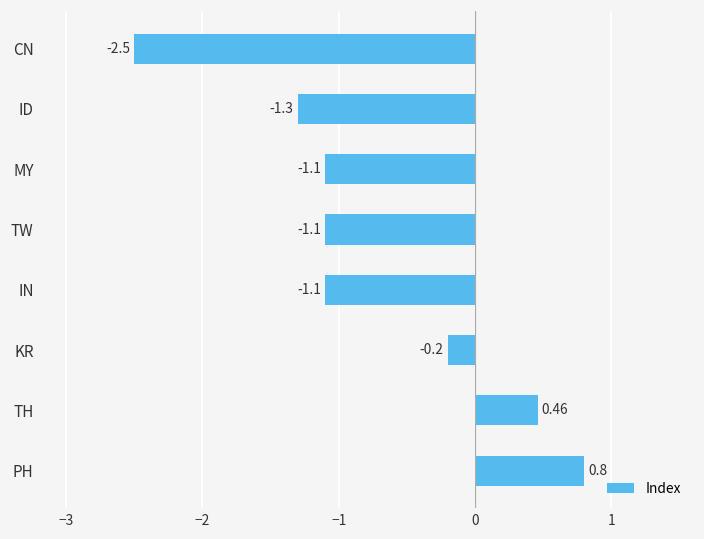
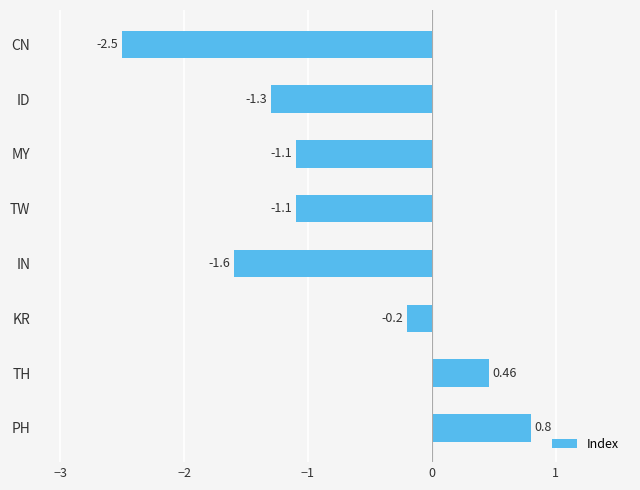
IN: -1.1 -> -1.6
